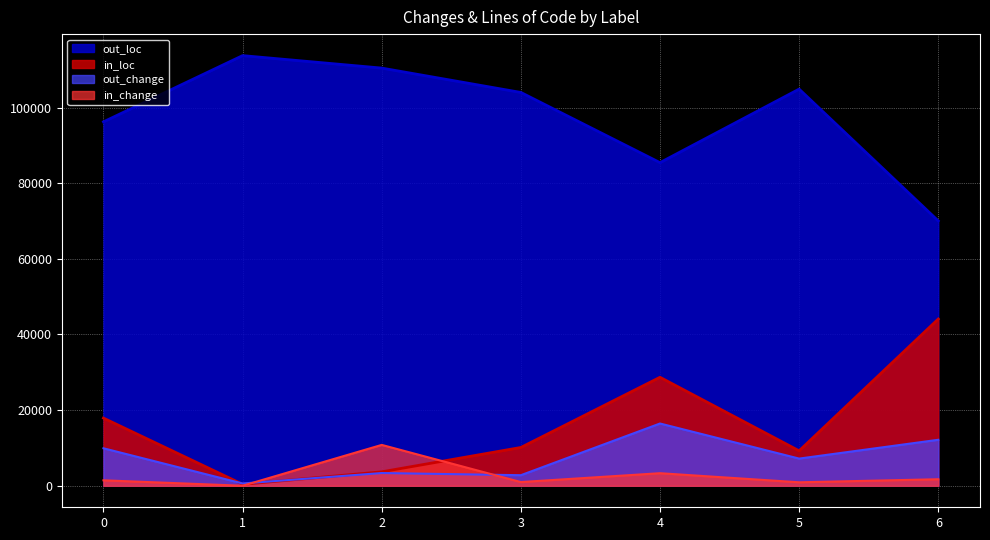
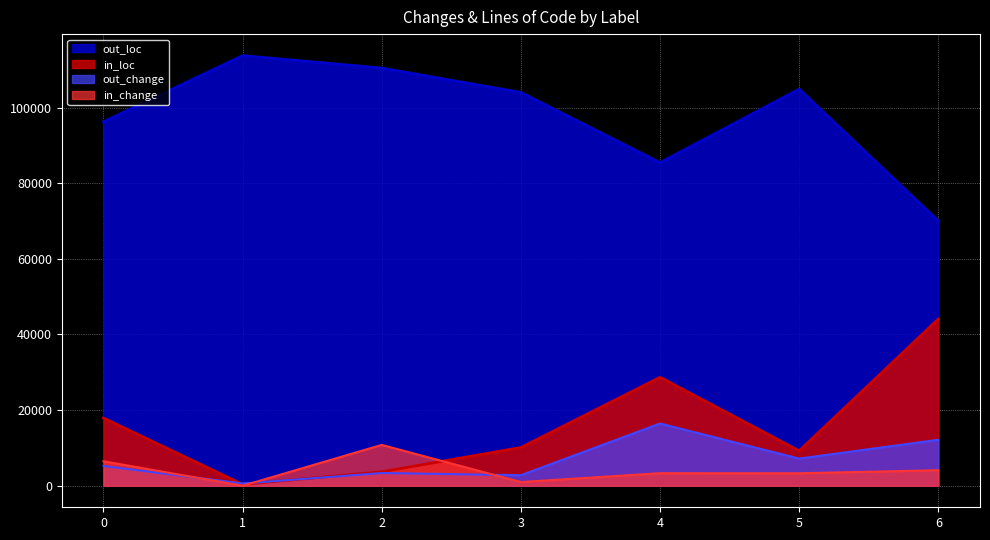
out_change, 0: 10000 -> 5000
in_change, 0: 1000 -> 6000
in_change, 5: 1000 -> 3000
in_change, 6: 2000 -> 4000
